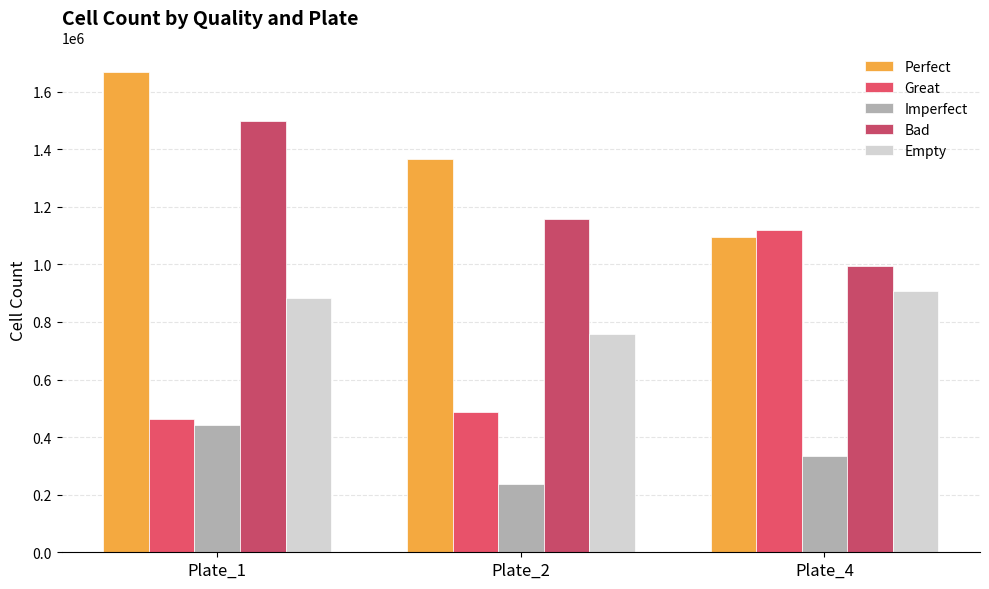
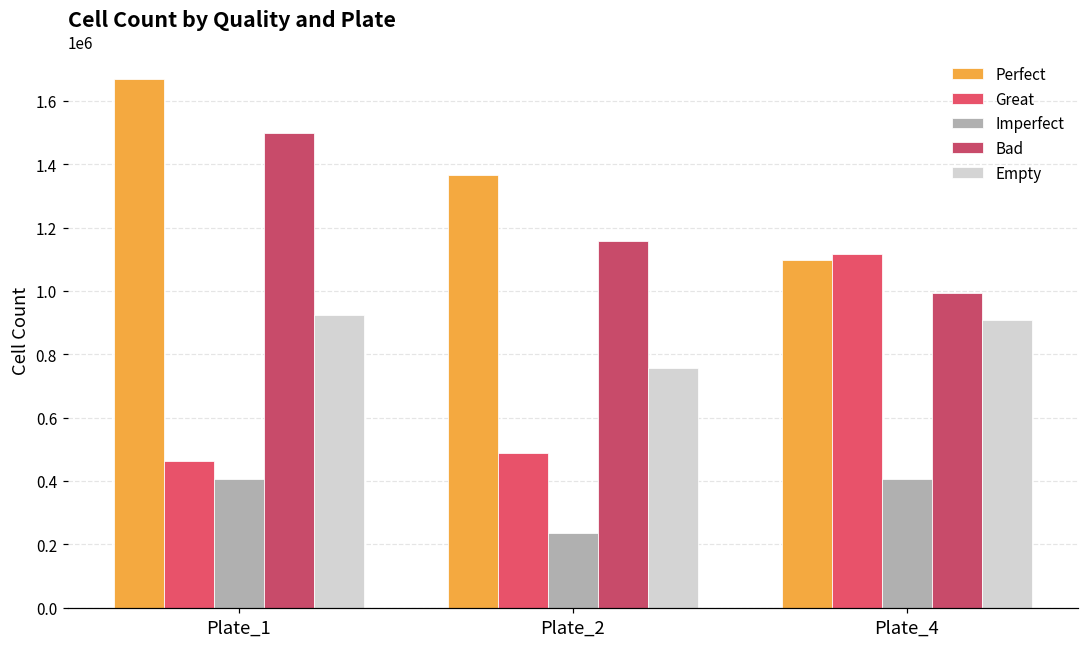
Imperfect, Plate_1: 440000 -> 410000
Empty, Plate_1: 880000 -> 920000
Imperfect, Plate_4: 330000 -> 410000
